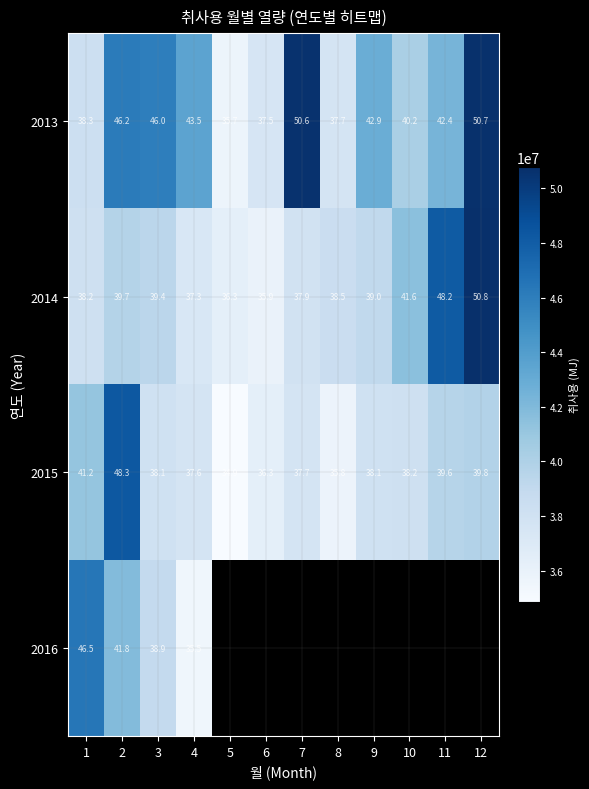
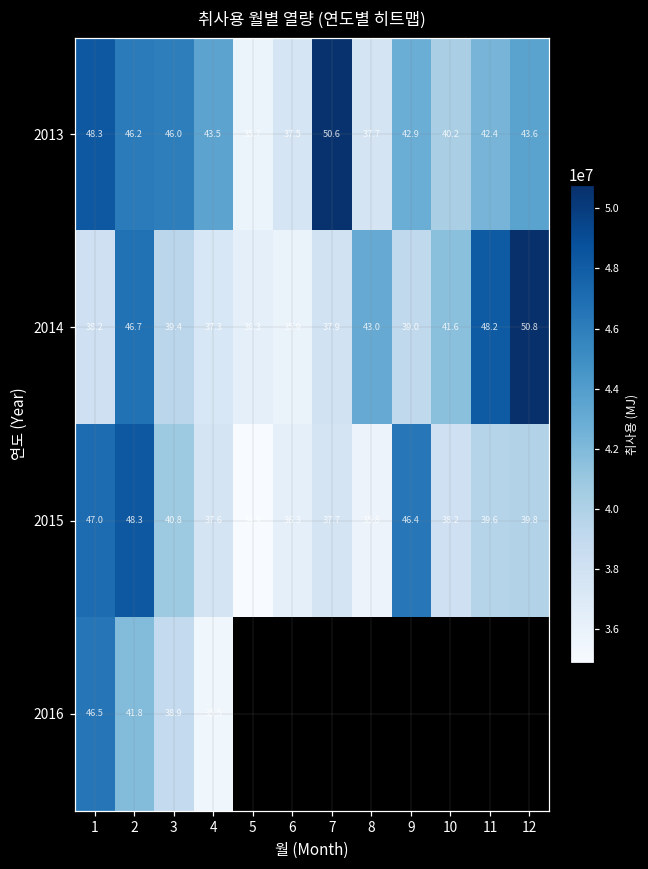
2013, 1: 38.3 -> 48.3
2013, 12: 50.7 -> 43.6
2014, 2: 39.7 -> 46.7
2014, 8: 38.5 -> 43.0
2015, 1: 41.2 -> 47.0
2015, 3: 38.1 -> 40.8
2015, 9: 38.1 -> 46.4
